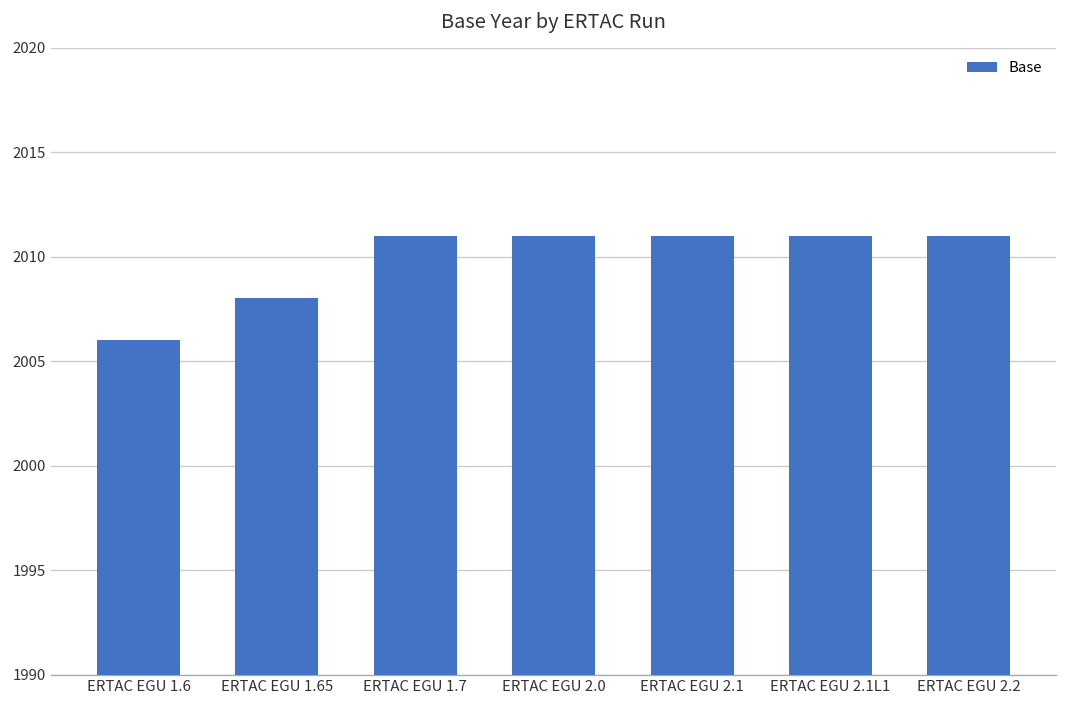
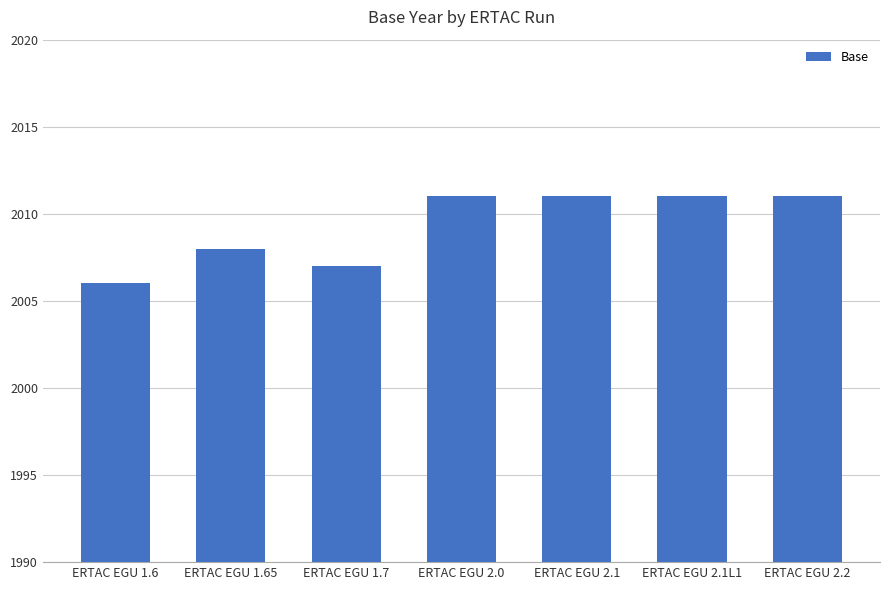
ERTAC EGU 1.7: 2011 -> 2007
